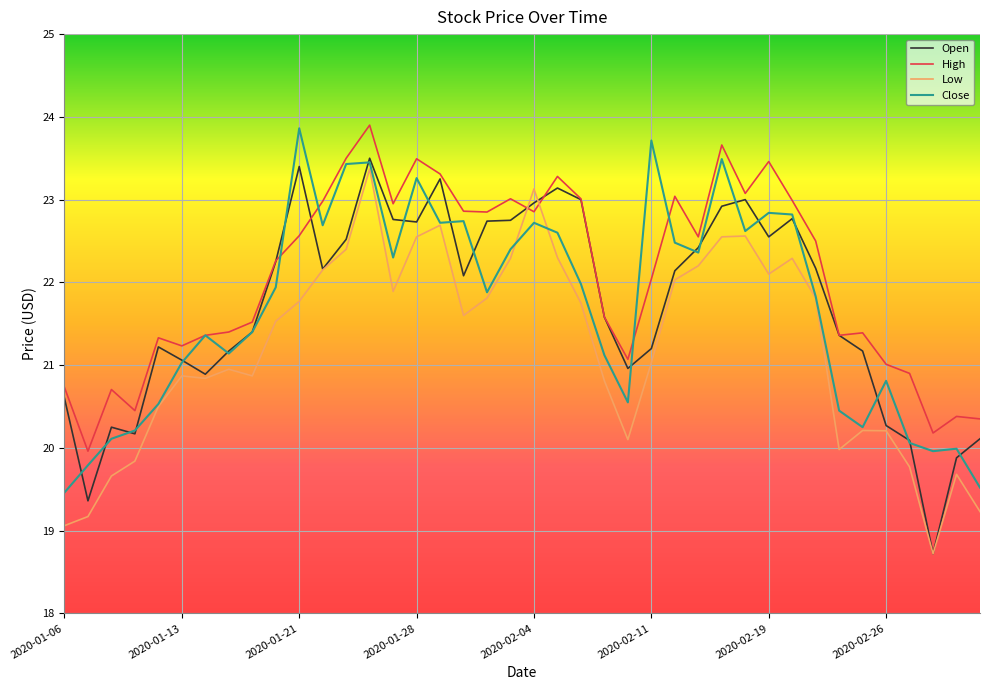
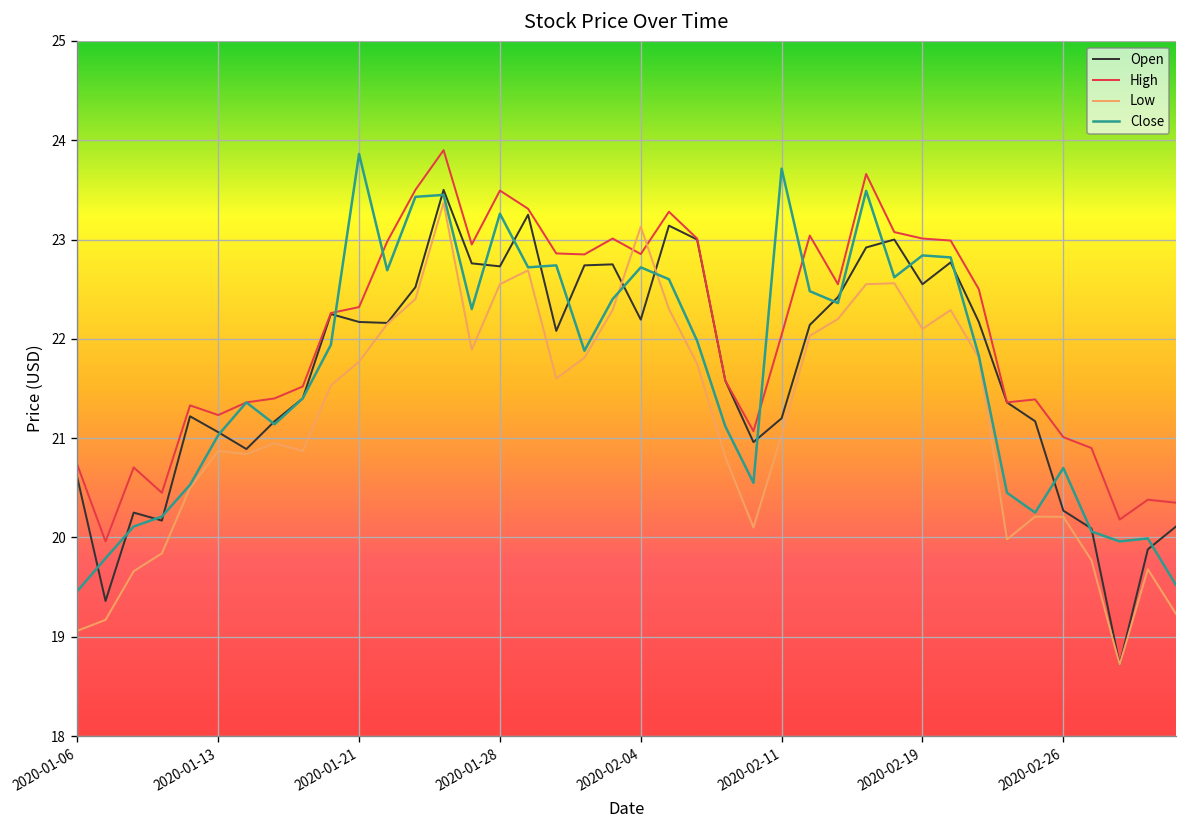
Open, 2020-01-21: 23.4 -> 22.2
High, 2020-01-21: 22.6 -> 22.3
Open, 2020-02-04: 23.0 -> 22.2
High, 2020-02-19: 23.5 -> 23.0
Close, 2020-02-26: 20.8 -> 20.7
